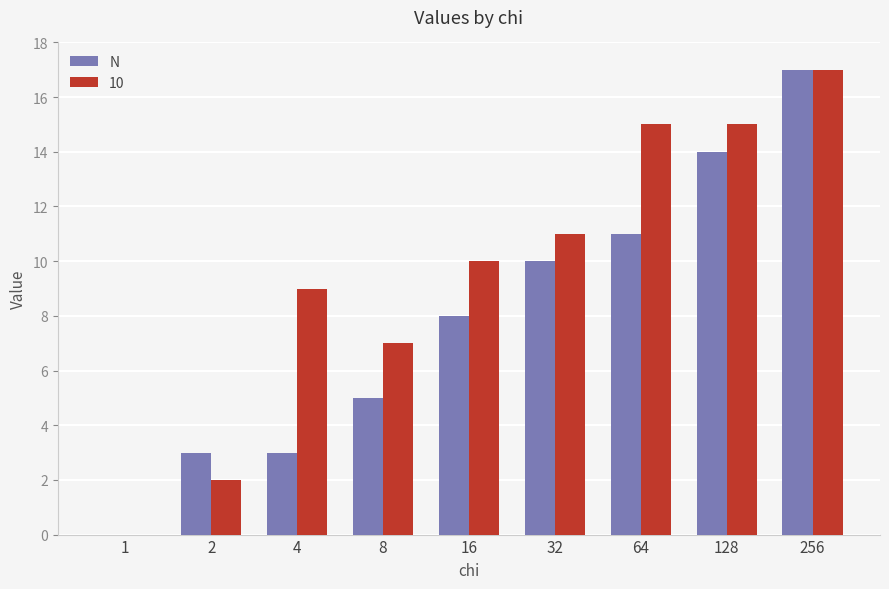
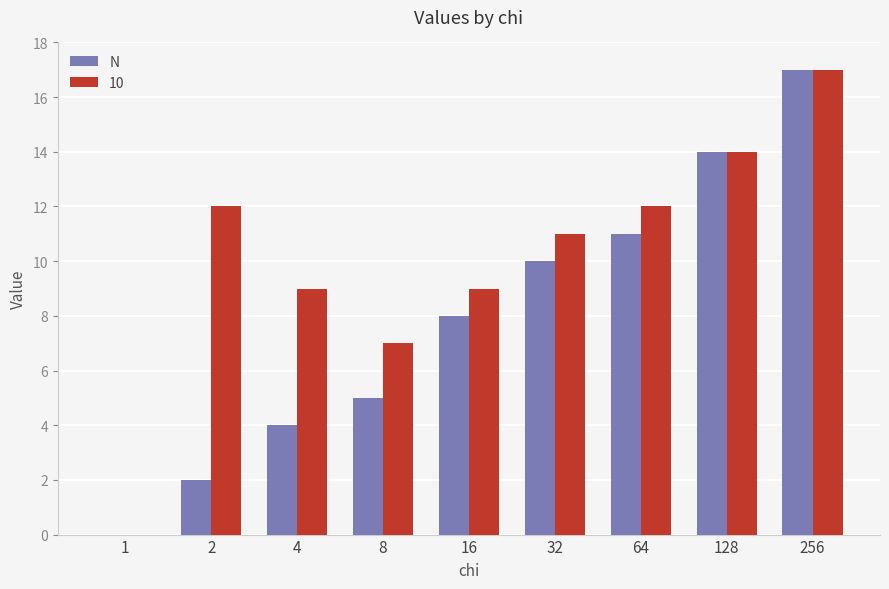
N, 2: 3 -> 2
10, 2: 2 -> 12
N, 4: 3 -> 4
10, 16: 10 -> 9
10, 64: 15 -> 12
10, 128: 15 -> 14
